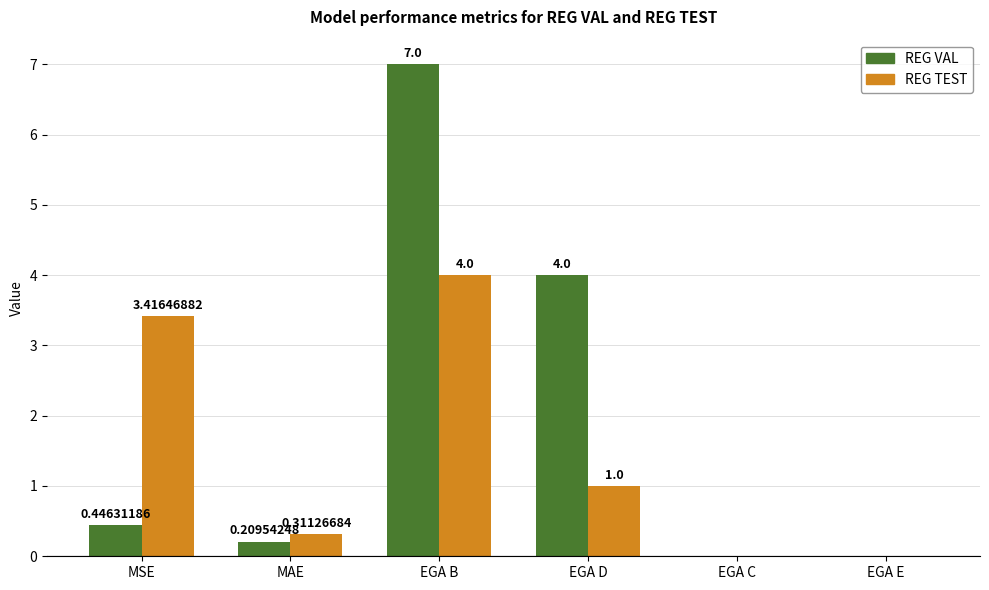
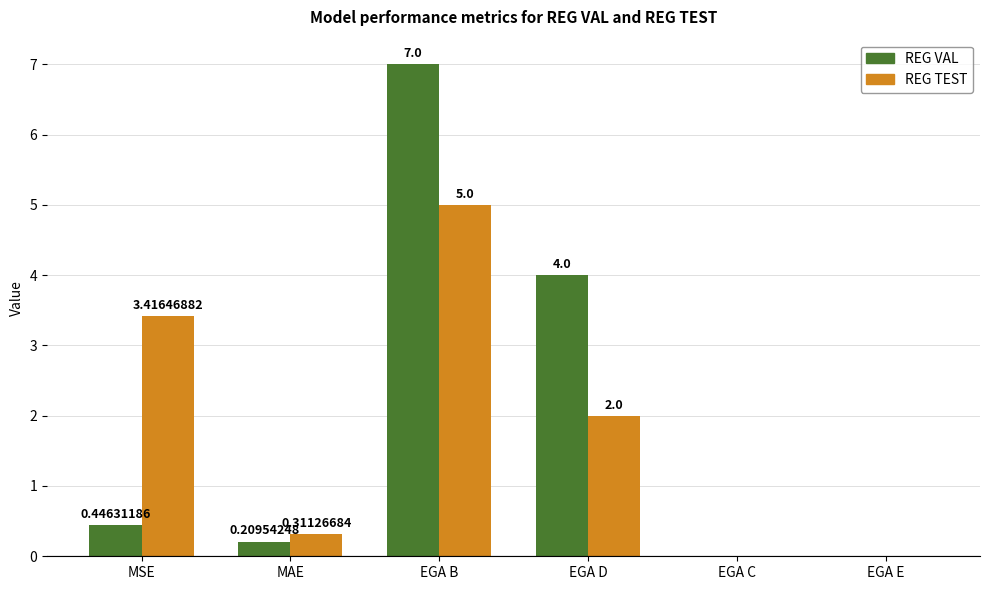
REG TEST, EGA B: 4.0 -> 5.0
REG TEST, EGA D: 1.0 -> 2.0
